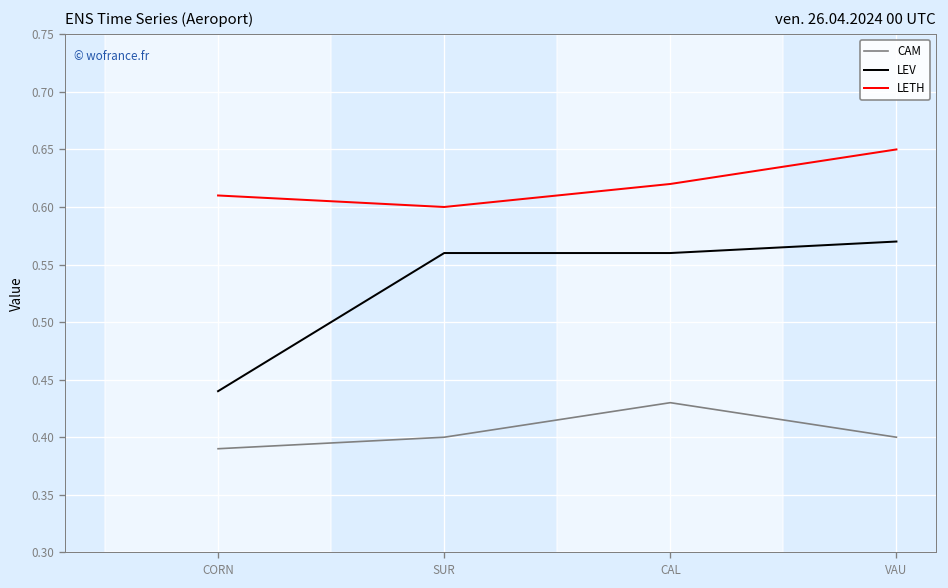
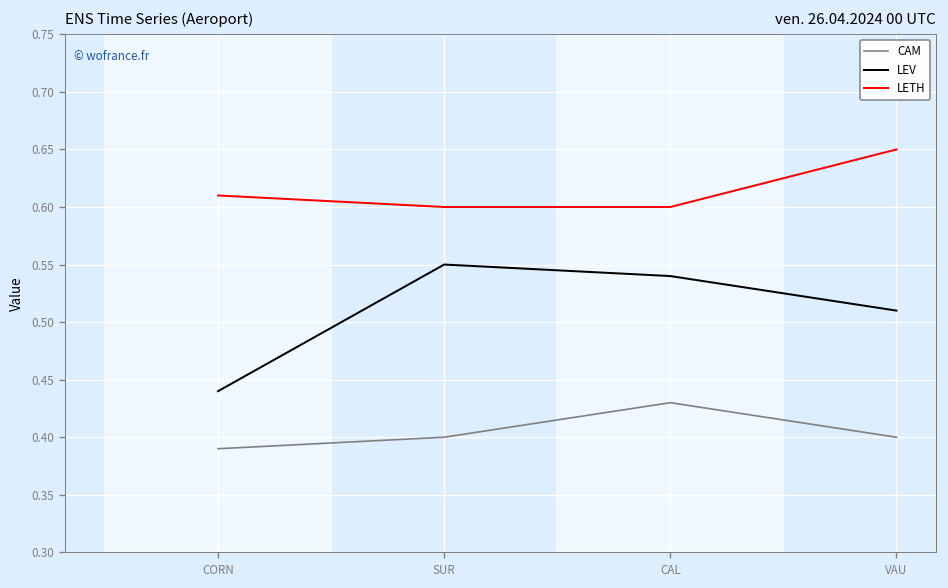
LEV, SUR: 0.56 -> 0.55
LEV, CAL: 0.56 -> 0.54
LETH, CAL: 0.62 -> 0.60
LEV, VAU: 0.57 -> 0.51
